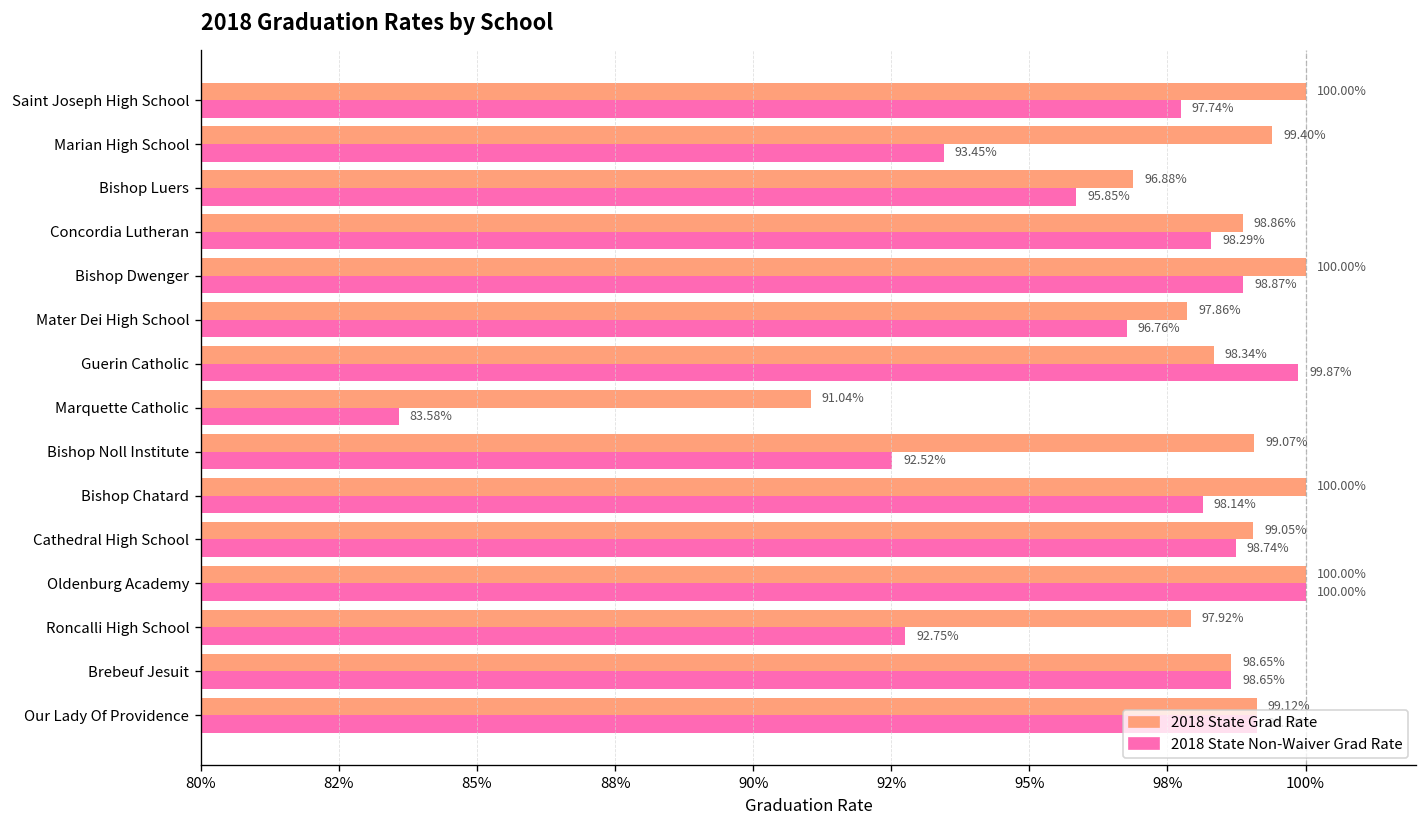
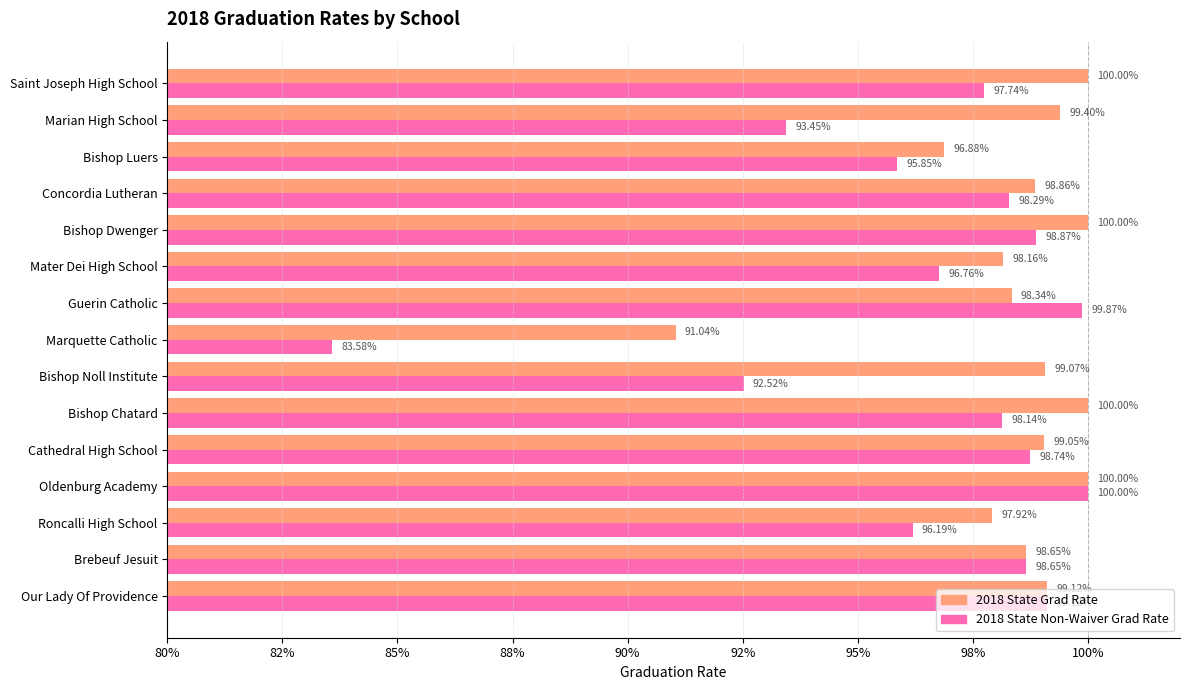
2018 State Grad Rate, Mater Dei High School: 97.86% -> 98.16%
2018 State Non-Waiver Grad Rate, Roncalli High School: 92.75% -> 96.19%
